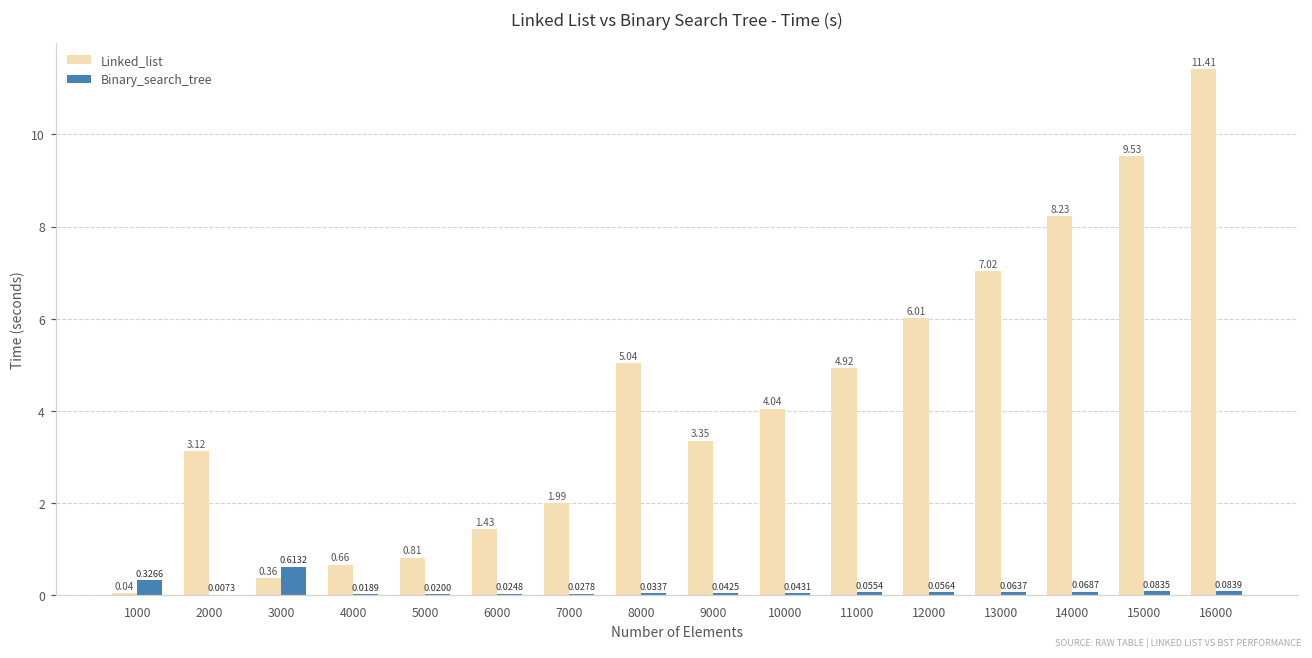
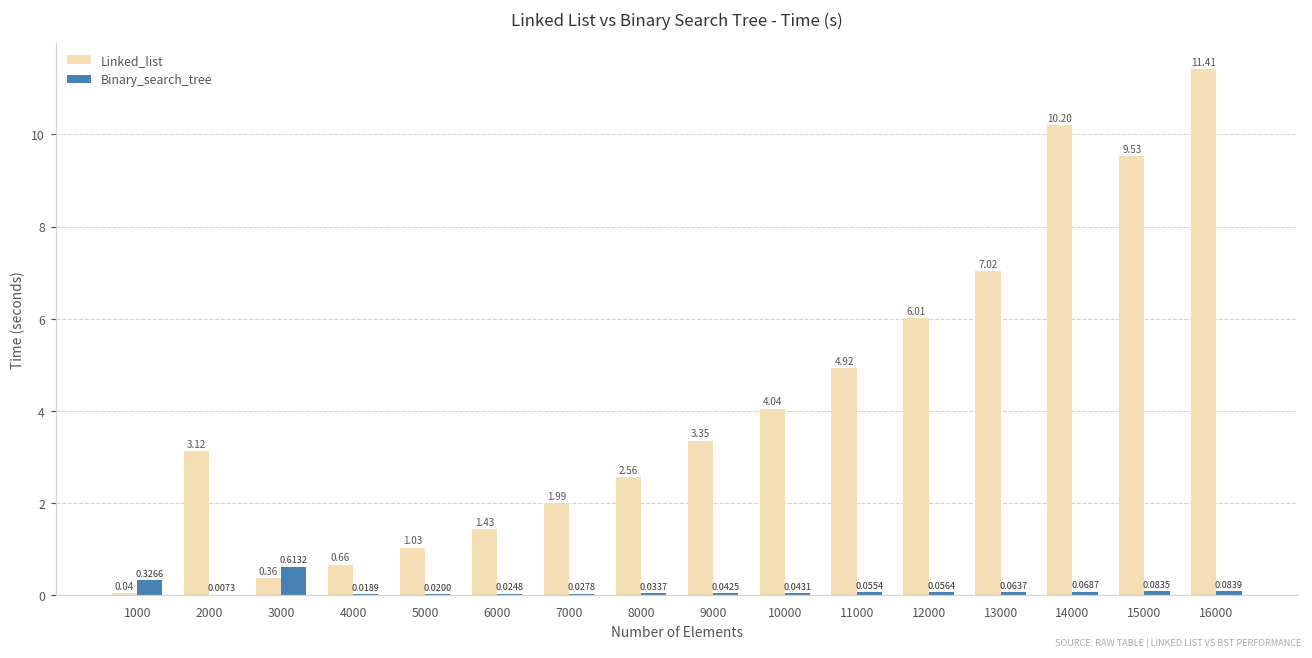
Linked_list, 5000: 0.81 -> 1.03
Linked_list, 8000: 5.04 -> 2.56
Linked_list, 14000: 8.23 -> 10.20
